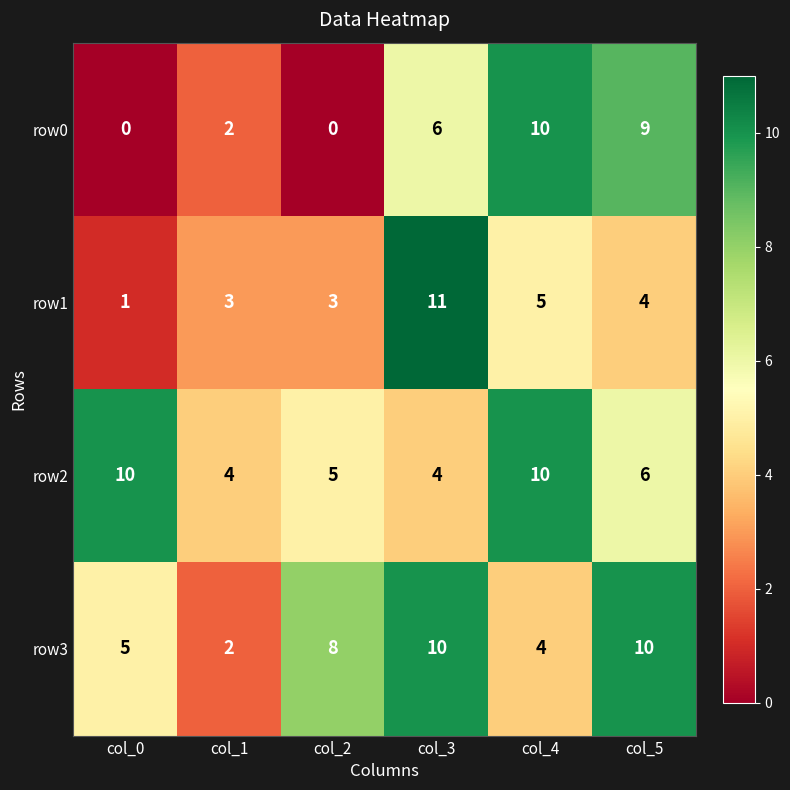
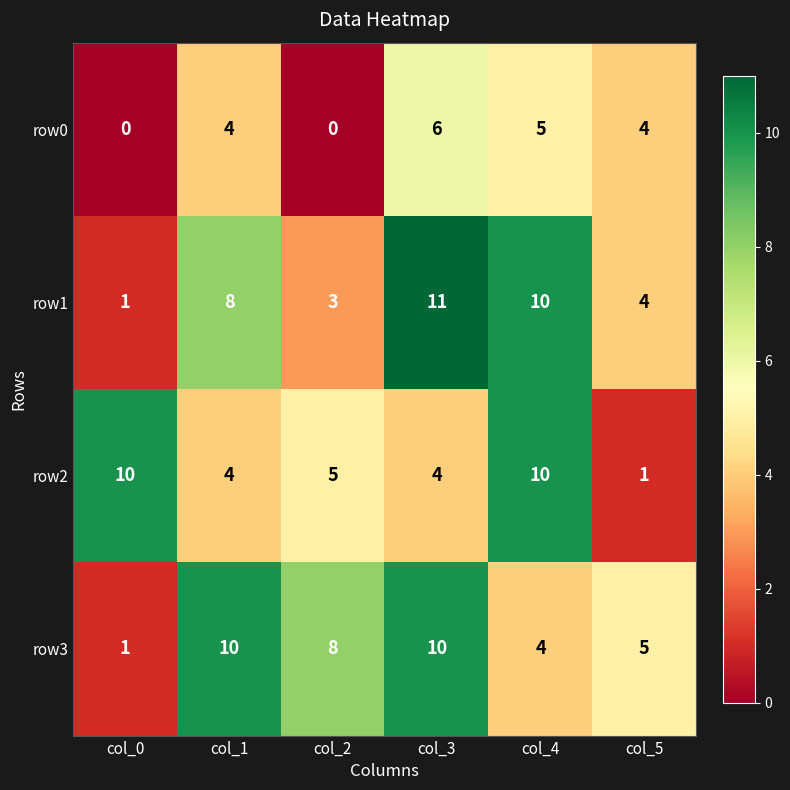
row0, col_1: 2 -> 4
row0, col_4: 10 -> 5
row0, col_5: 9 -> 4
row1, col_1: 3 -> 8
row1, col_4: 5 -> 10
row2, col_5: 6 -> 1
row3, col_0: 5 -> 1
row3, col_1: 2 -> 10
row3, col_5: 10 -> 5
